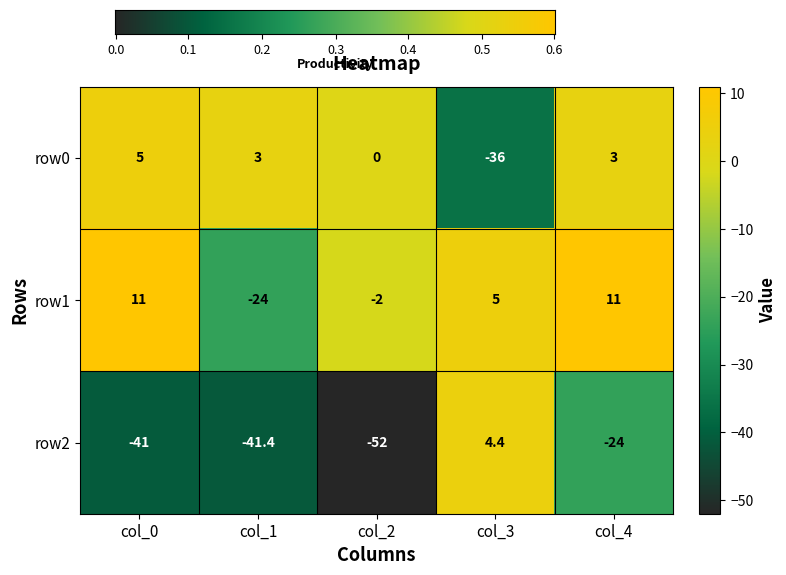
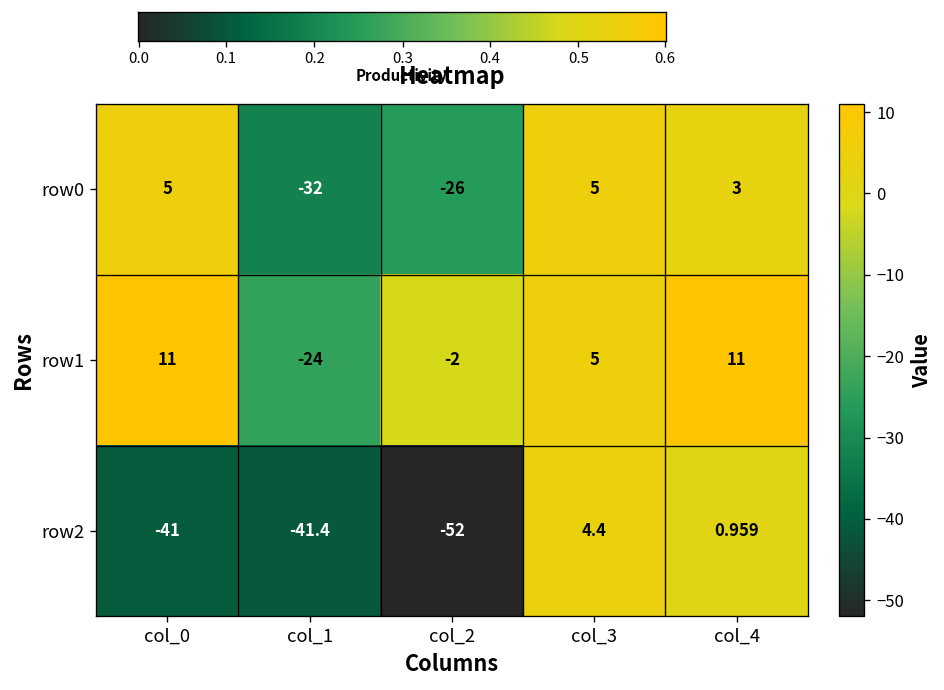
row0, col_1: 3 -> -32
row0, col_2: 0 -> -26
row0, col_3: -36 -> 5
row2, col_4: -24 -> 0.959
